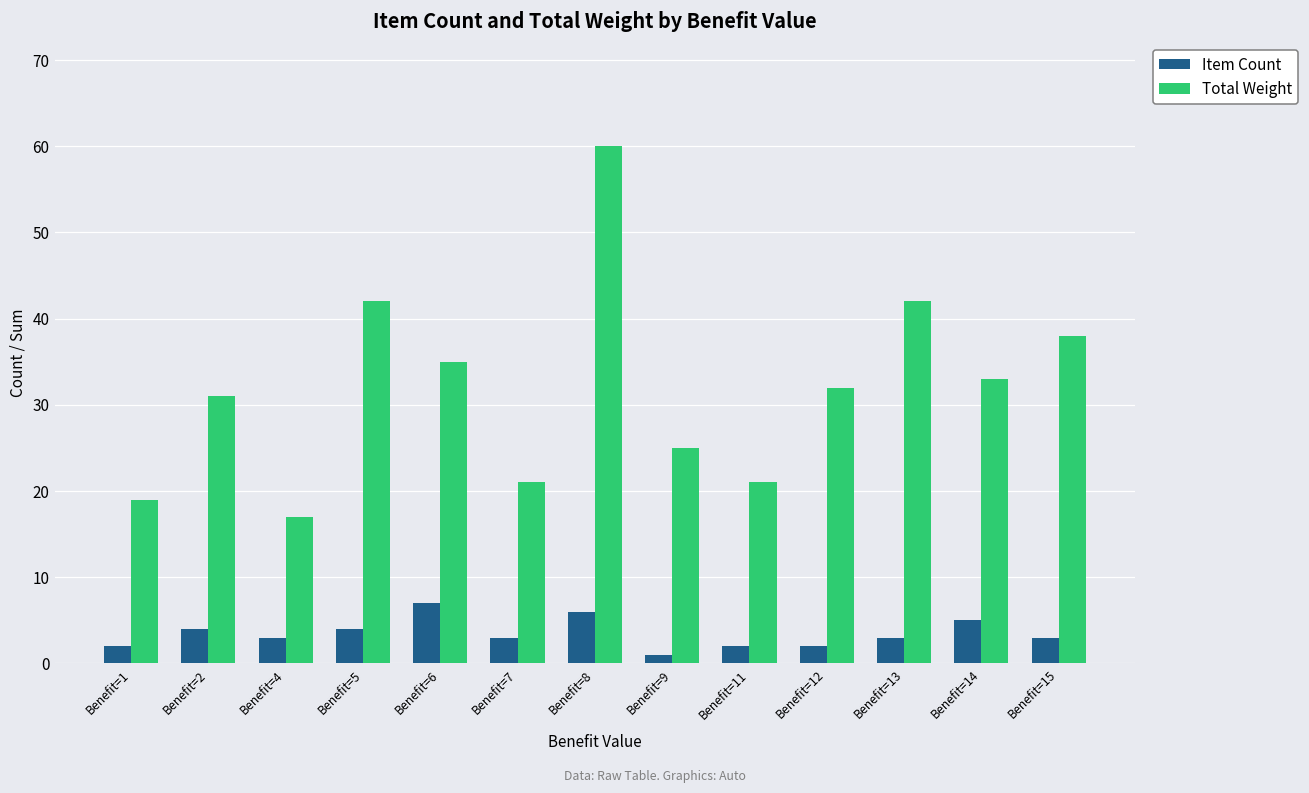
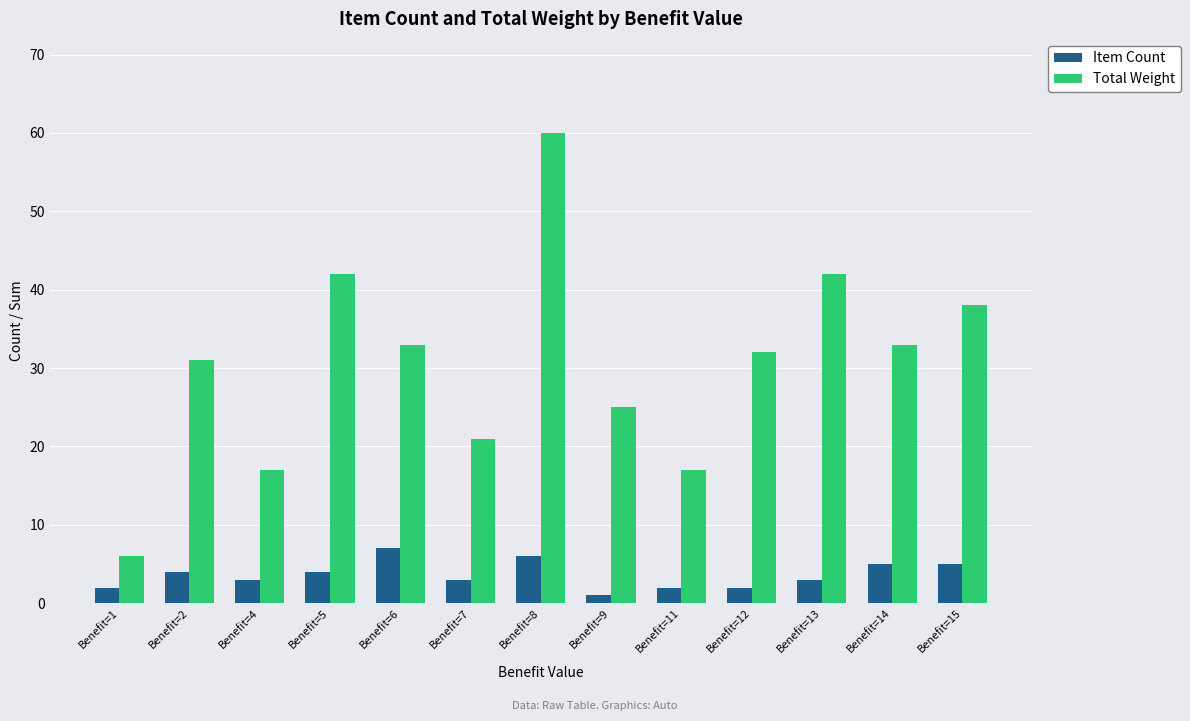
Total Weight, Benefit=1: 19 -> 6
Total Weight, Benefit=6: 35 -> 33
Total Weight, Benefit=11: 21 -> 17
Item Count, Benefit=15: 3 -> 5
